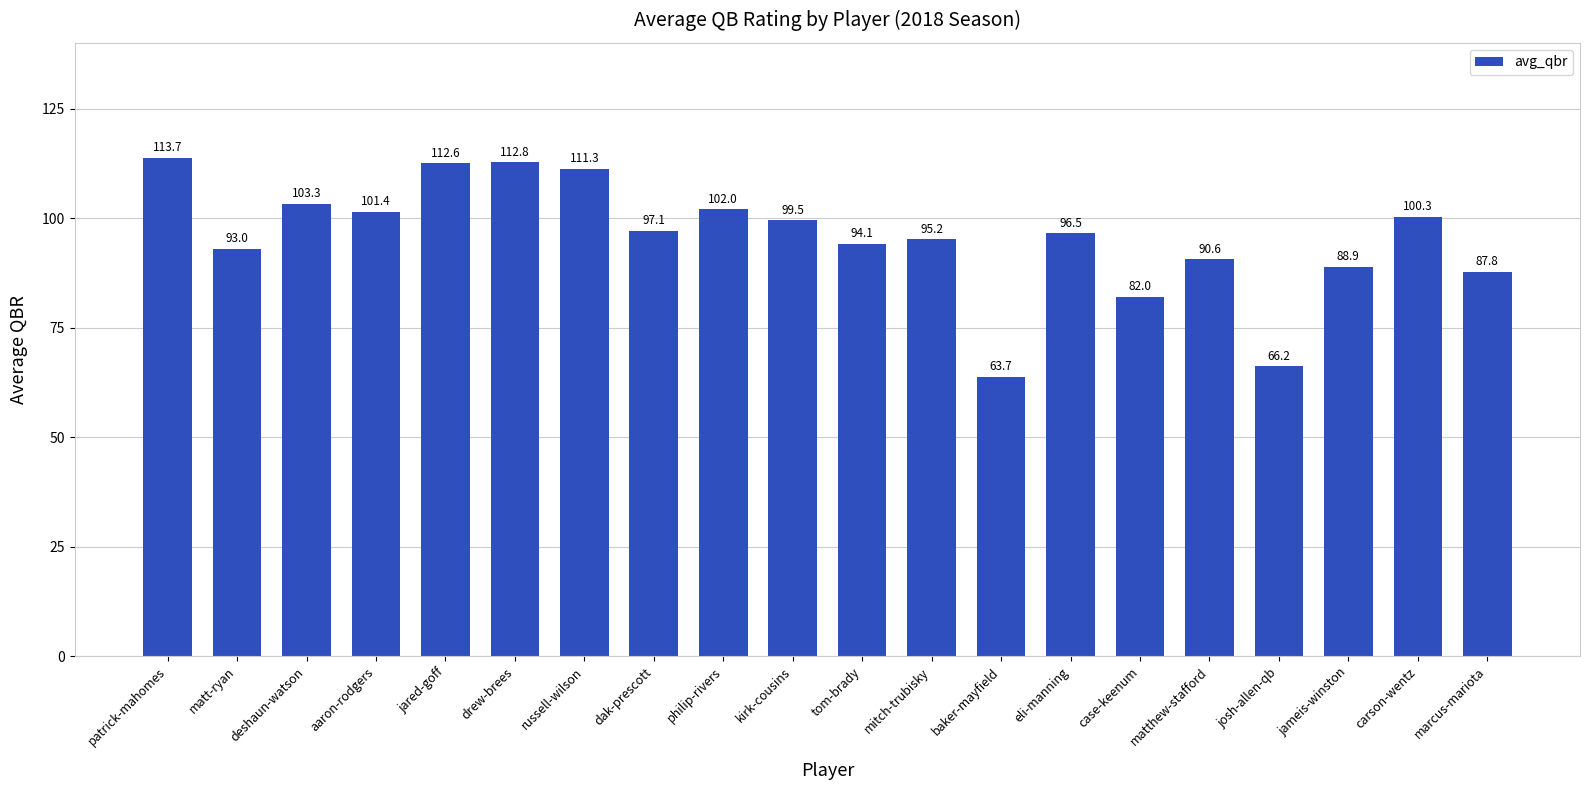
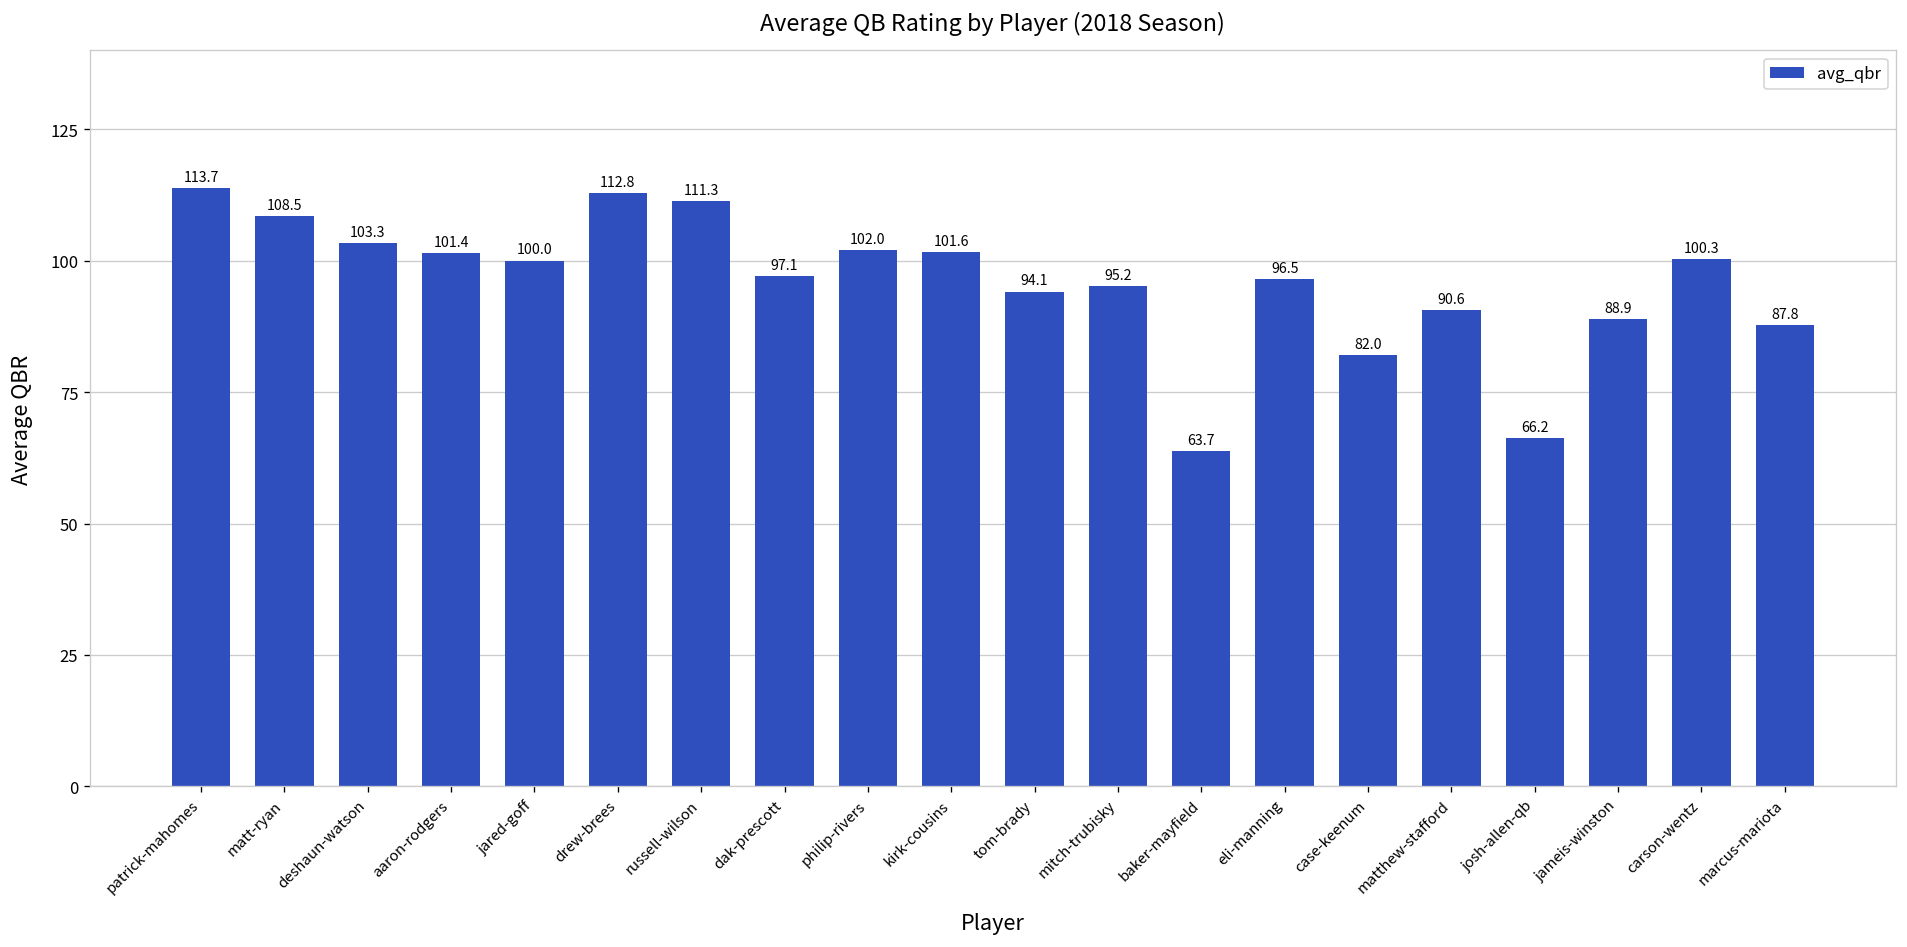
matt-ryan: 93.0 -> 108.5
jared-goff: 112.6 -> 100.0
kirk-cousins: 99.5 -> 101.6
